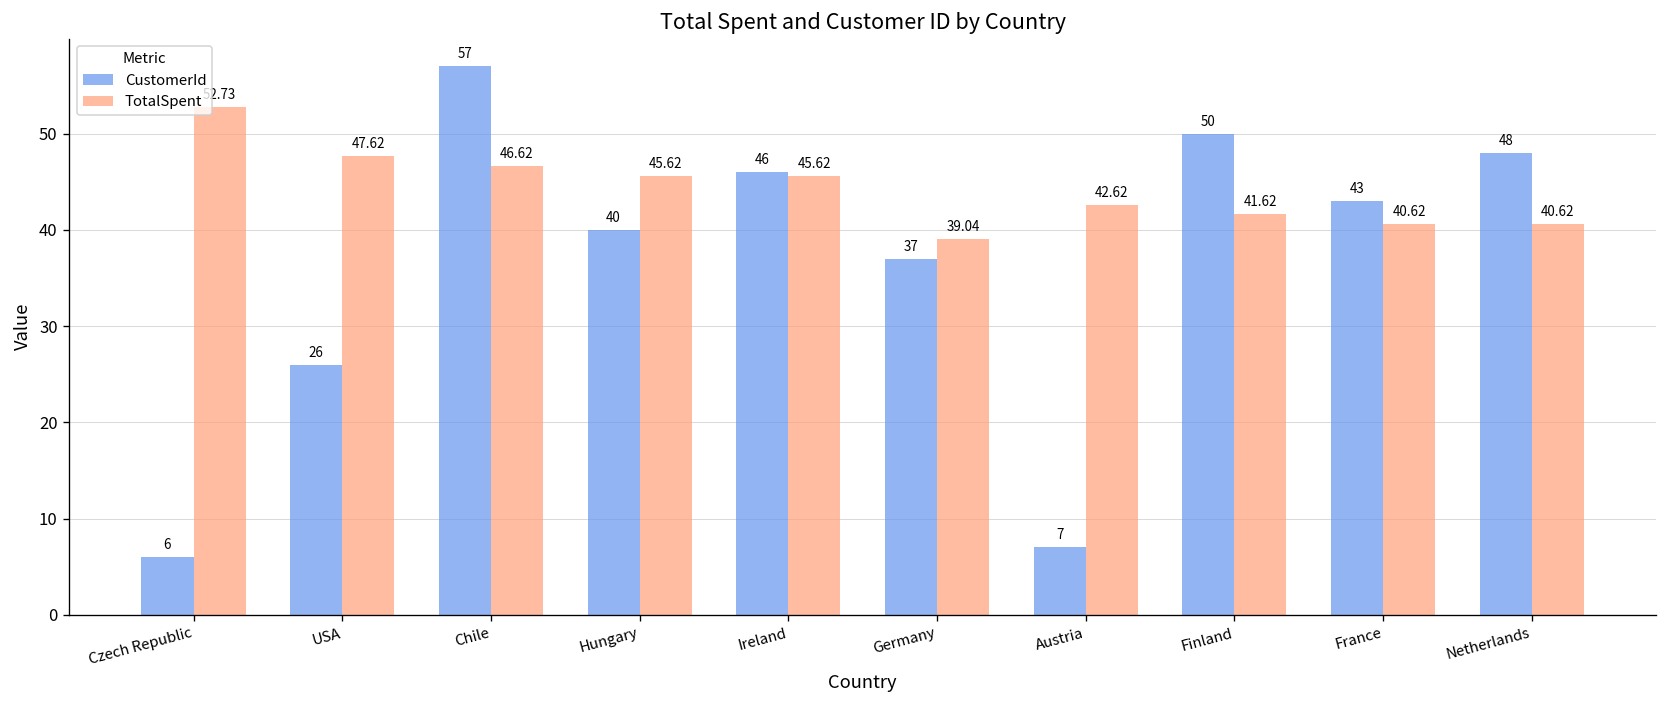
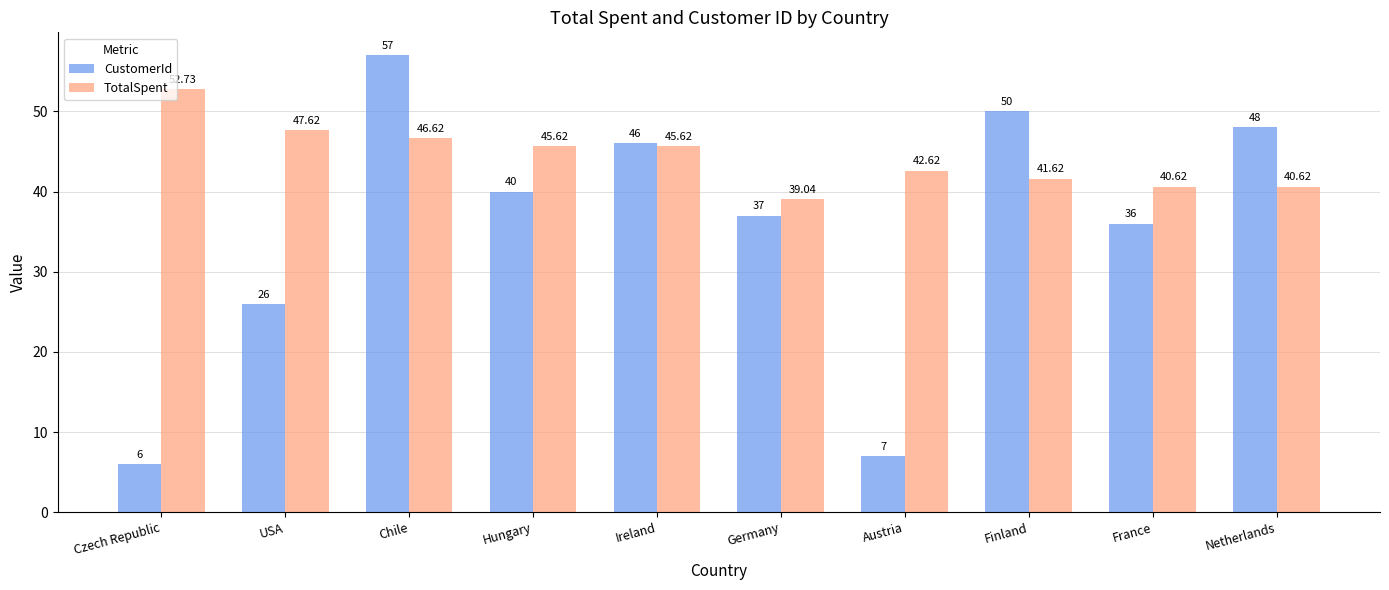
CustomerId, France: 43 -> 36
